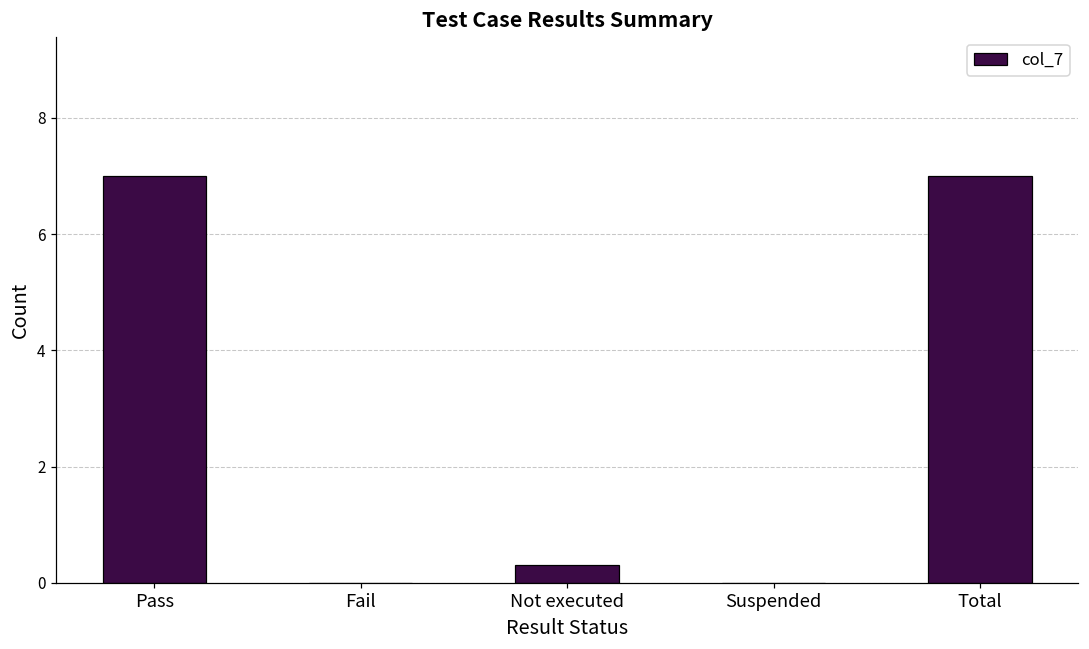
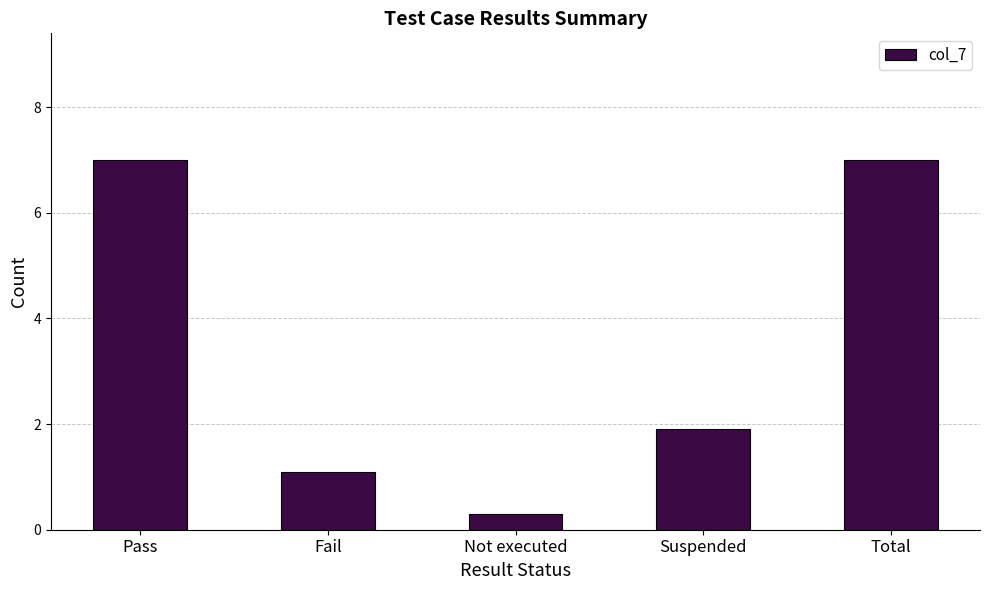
Fail: 0.0 -> 1.1
Suspended: 0.0 -> 1.9
